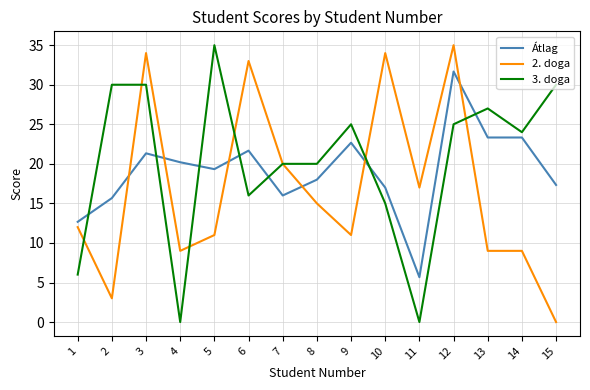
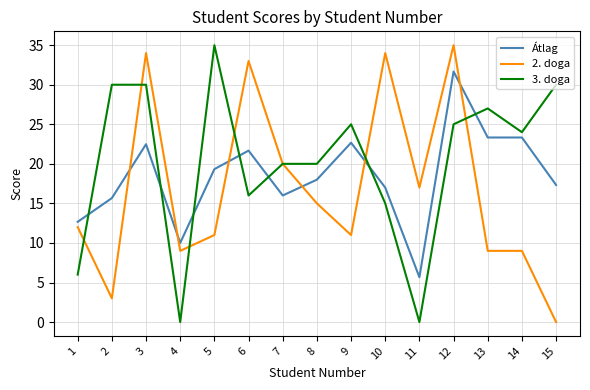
Átlag, 3: 21 -> 22
Átlag, 4: 20 -> 10
